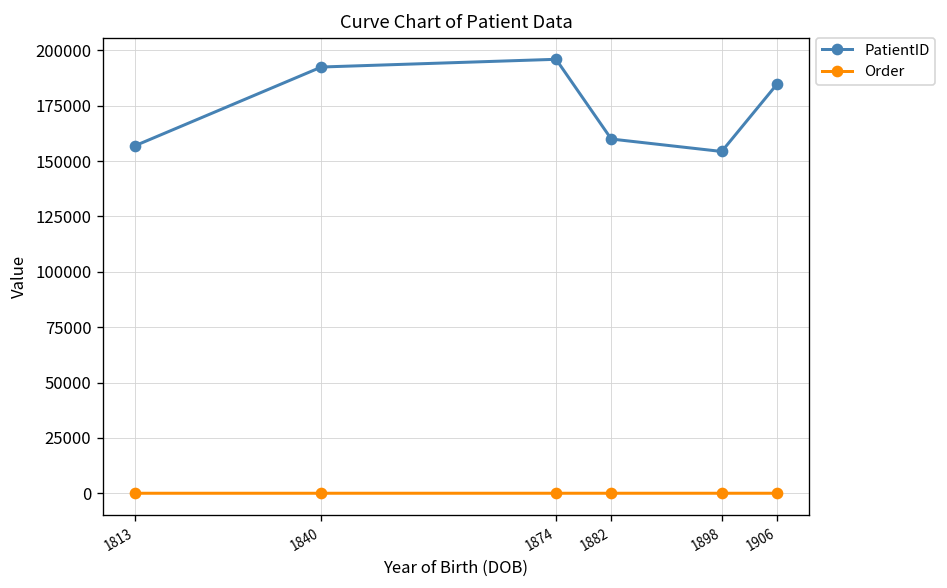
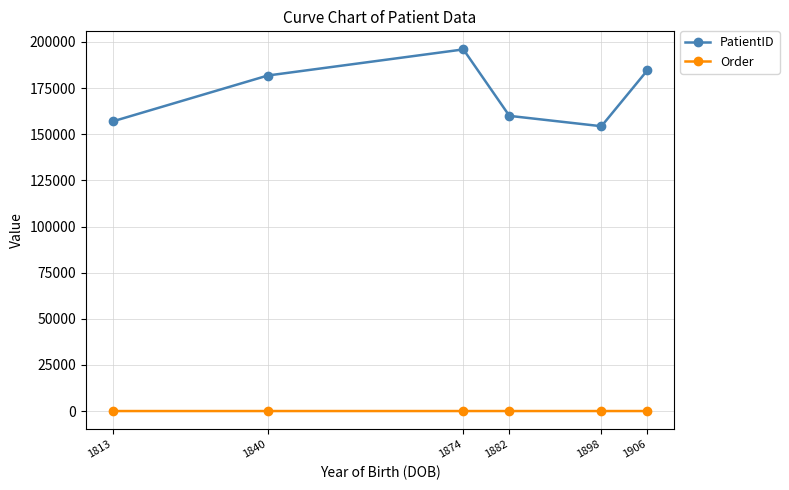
PatientID, 1840: 192000 -> 182000
